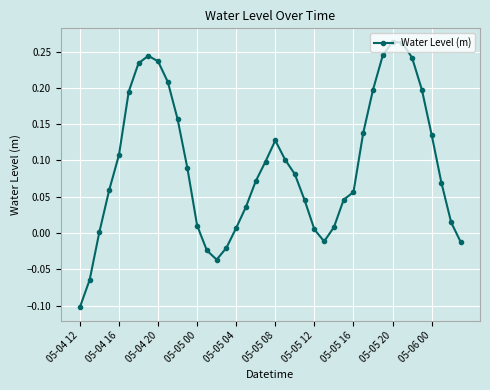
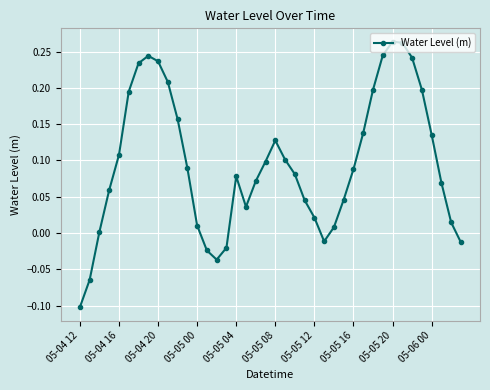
05-05 04: 0.01 -> 0.08
05-05 12: 0.01 -> 0.02
05-05 16: 0.06 -> 0.09
